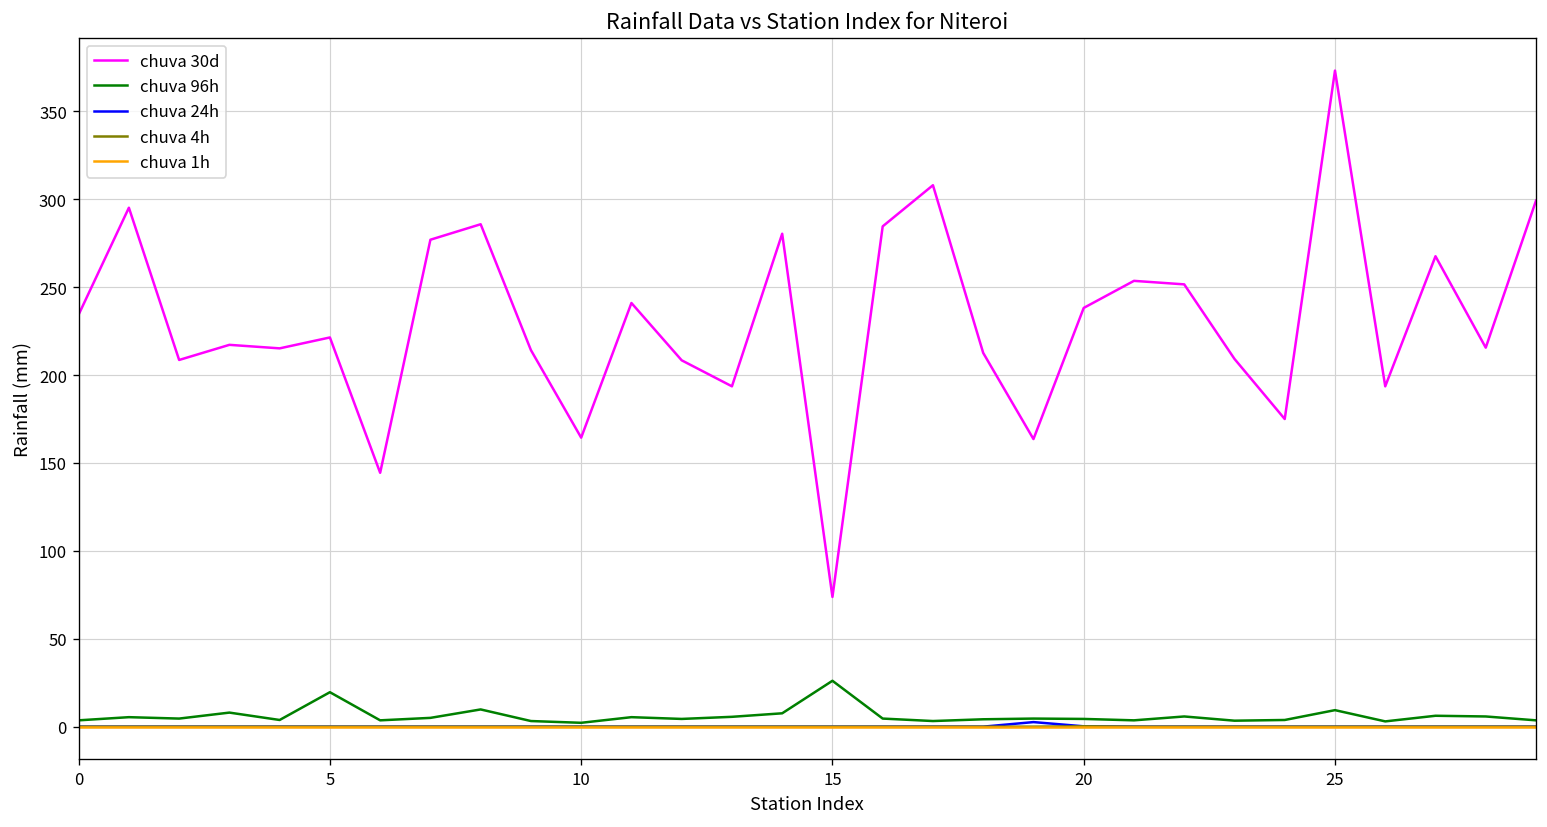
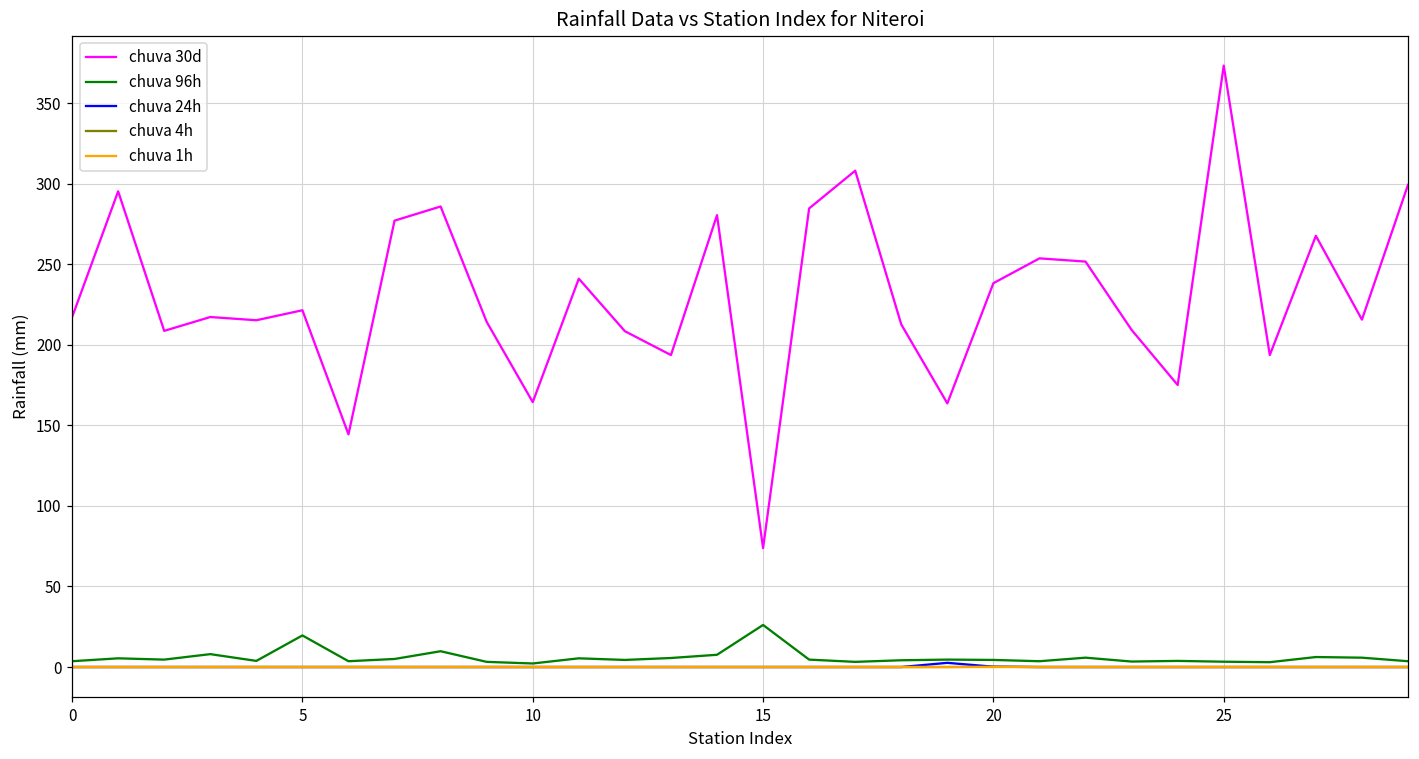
chuva 30d, 0: 234 -> 217
chuva 96h, 25: 9 -> 3
